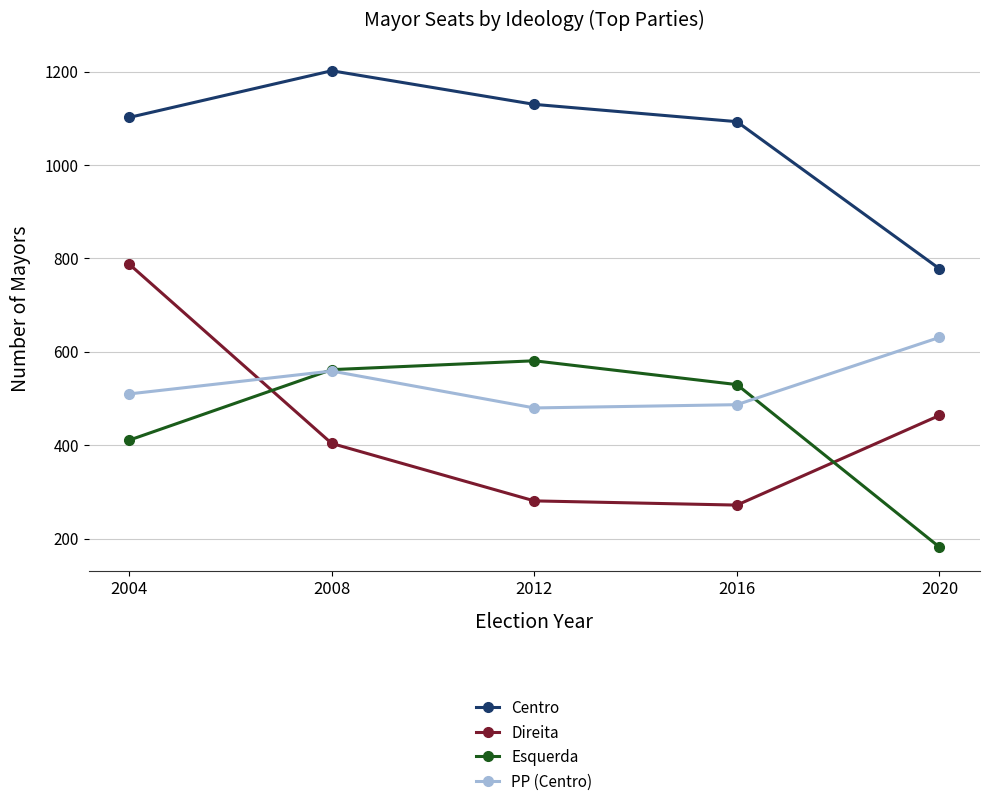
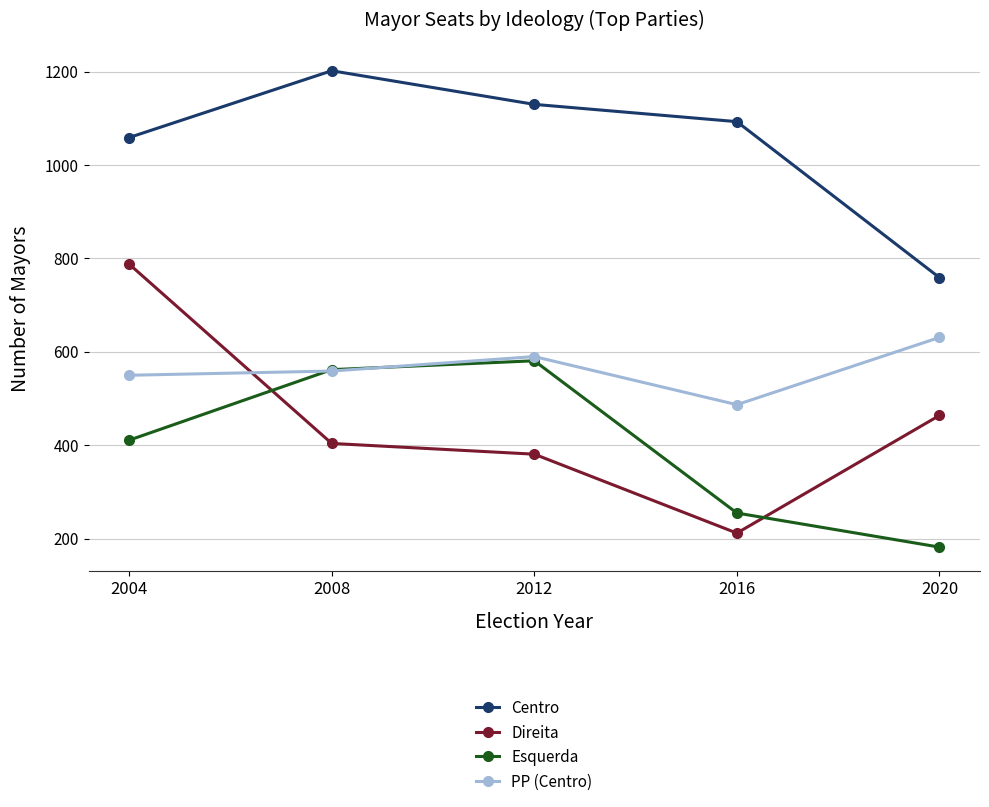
Centro, 2004: 1100 -> 1060
PP (Centro), 2004: 510 -> 550
Direita, 2012: 280 -> 380
PP (Centro), 2012: 480 -> 590
Direita, 2016: 270 -> 210
Esquerda, 2016: 530 -> 260
Centro, 2020: 780 -> 760
